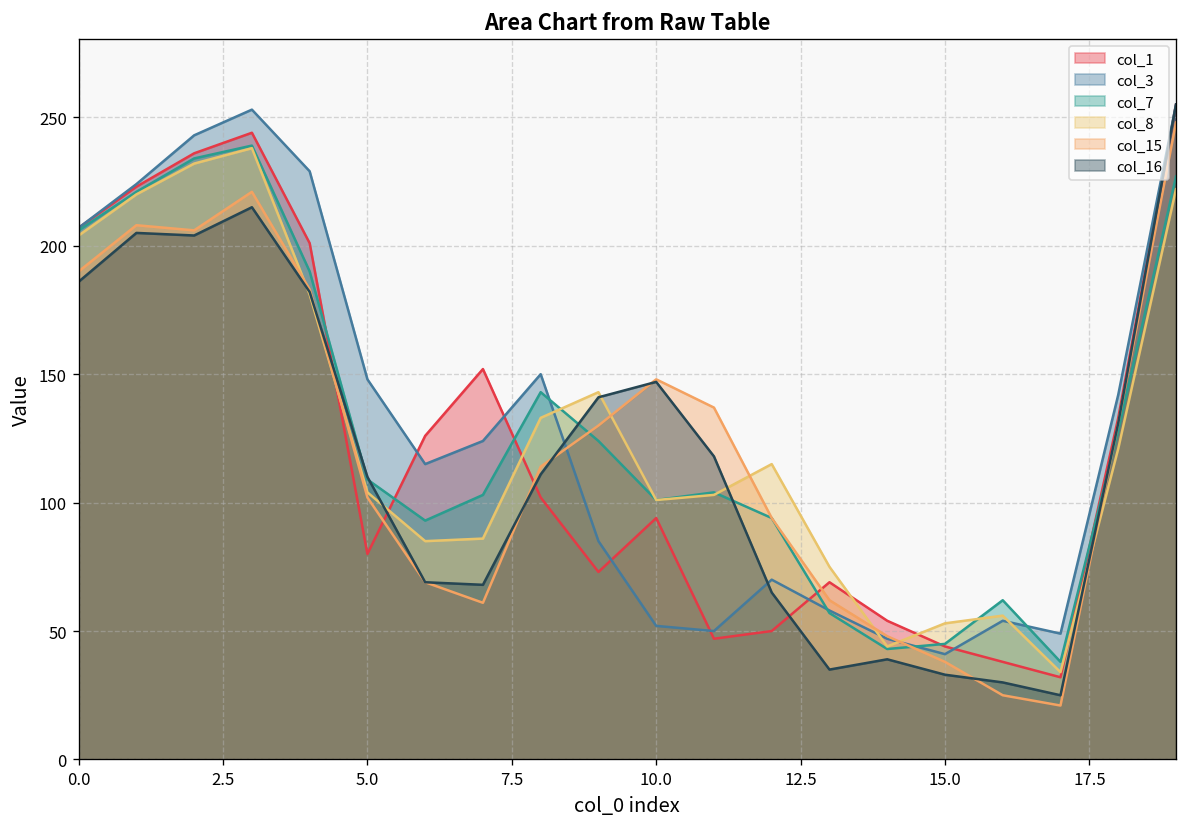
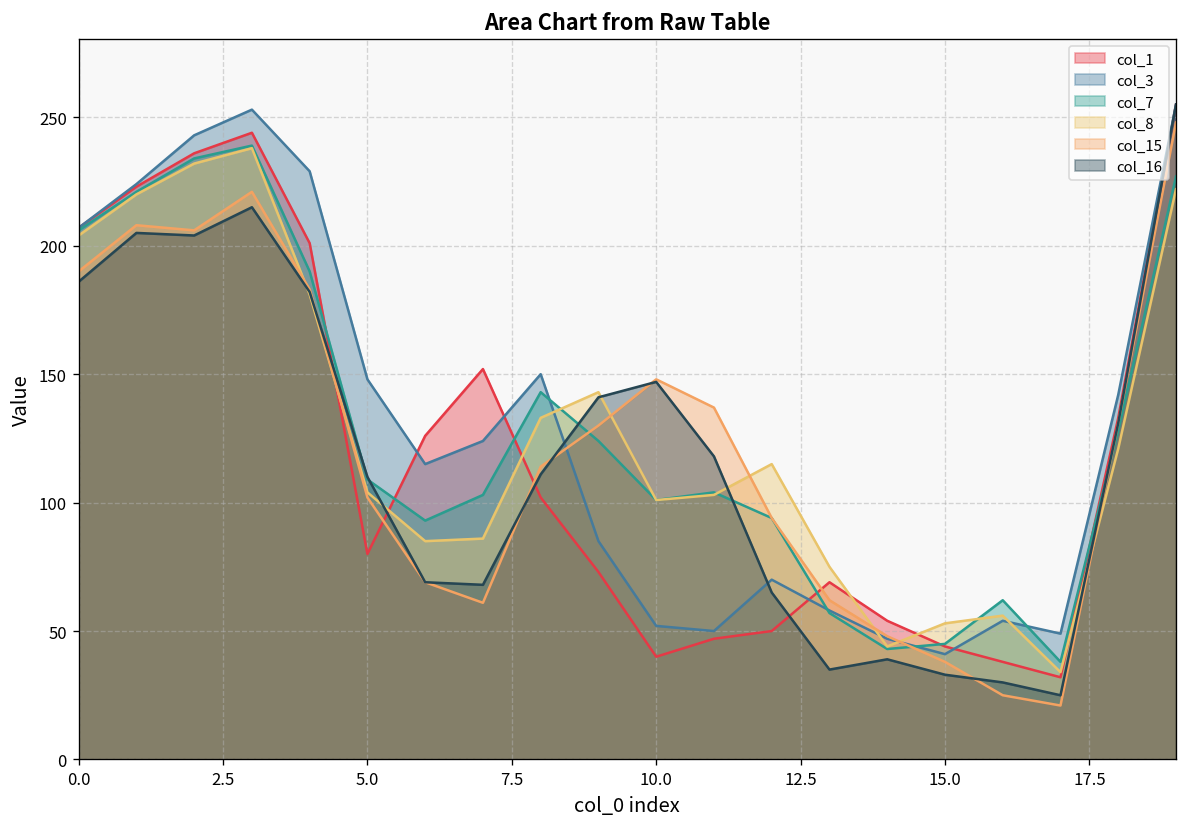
col_1, 10.0: 94 -> 40
